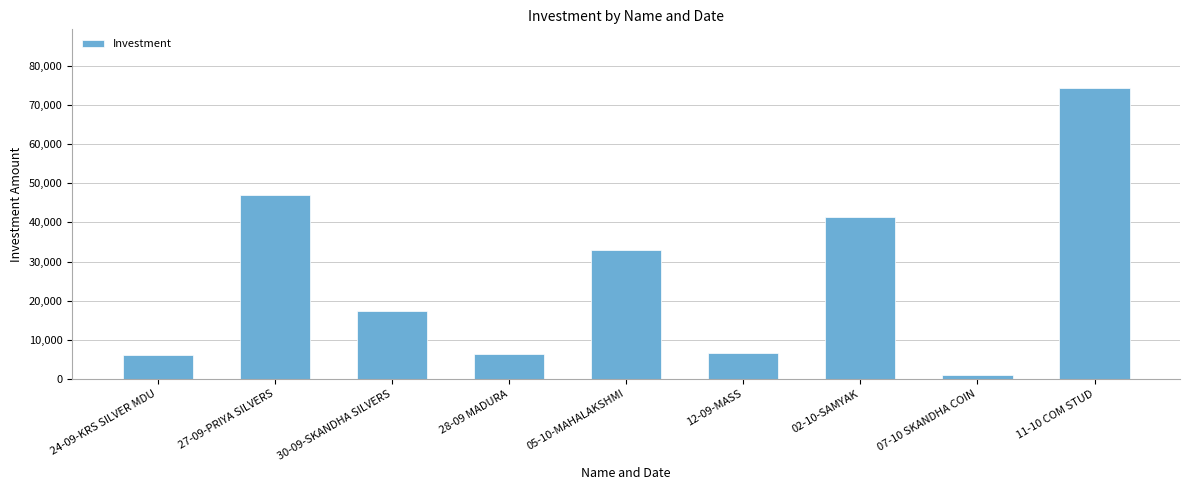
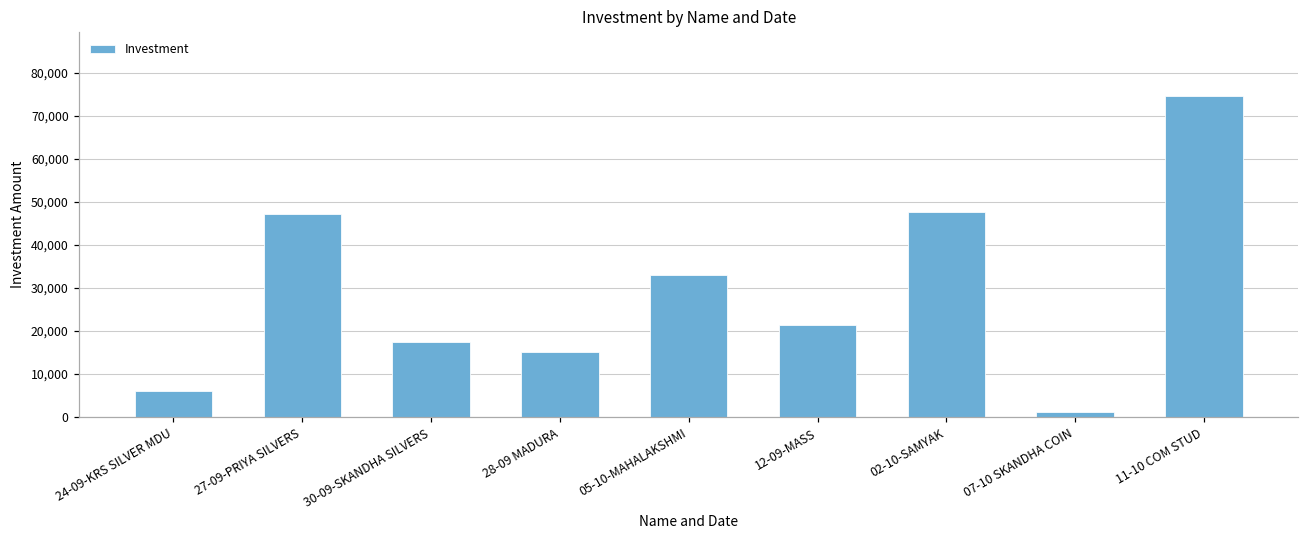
28-09 MADURA: 6,000 -> 15,000
12-09-MASS: 7,000 -> 21,000
02-10-SAMYAK: 41,000 -> 48,000
